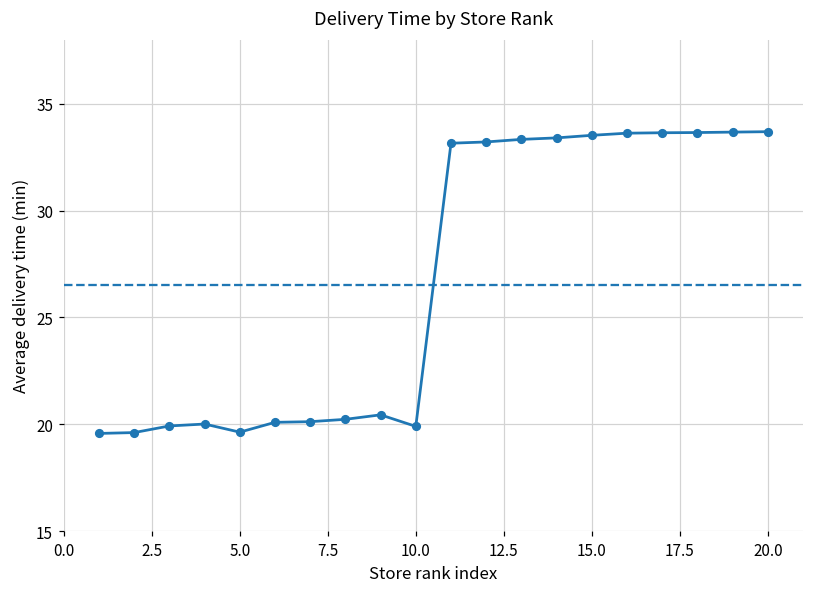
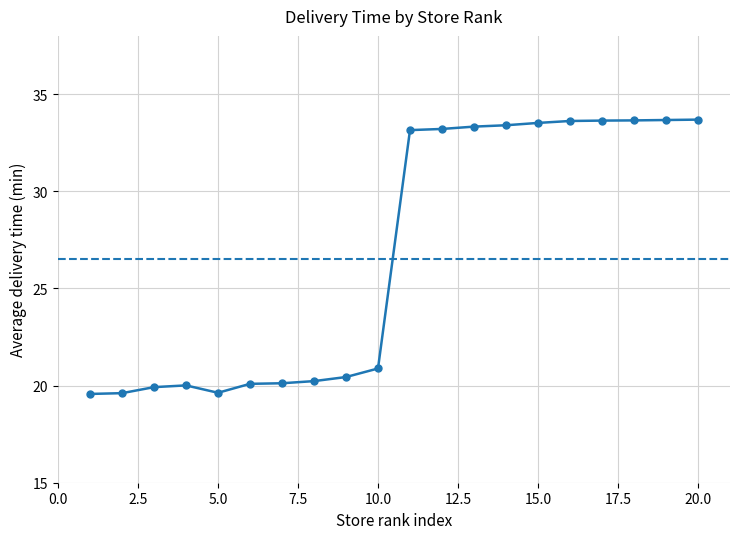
10.0: 19.9 -> 20.9
